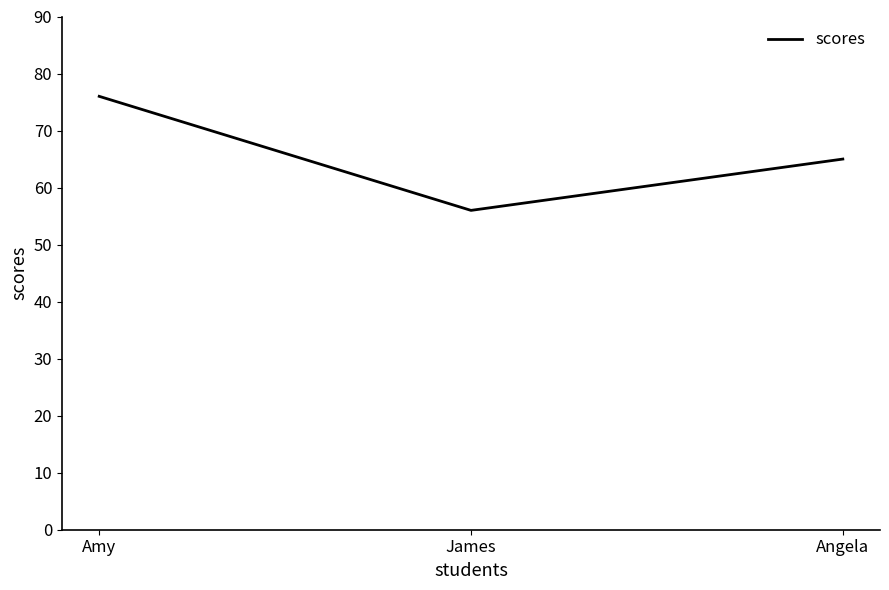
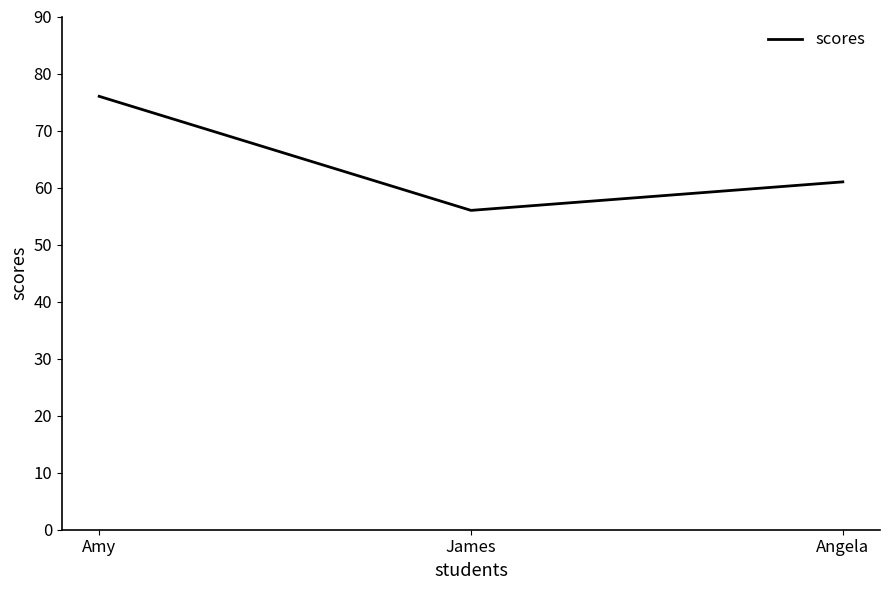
Angela: 65 -> 61
